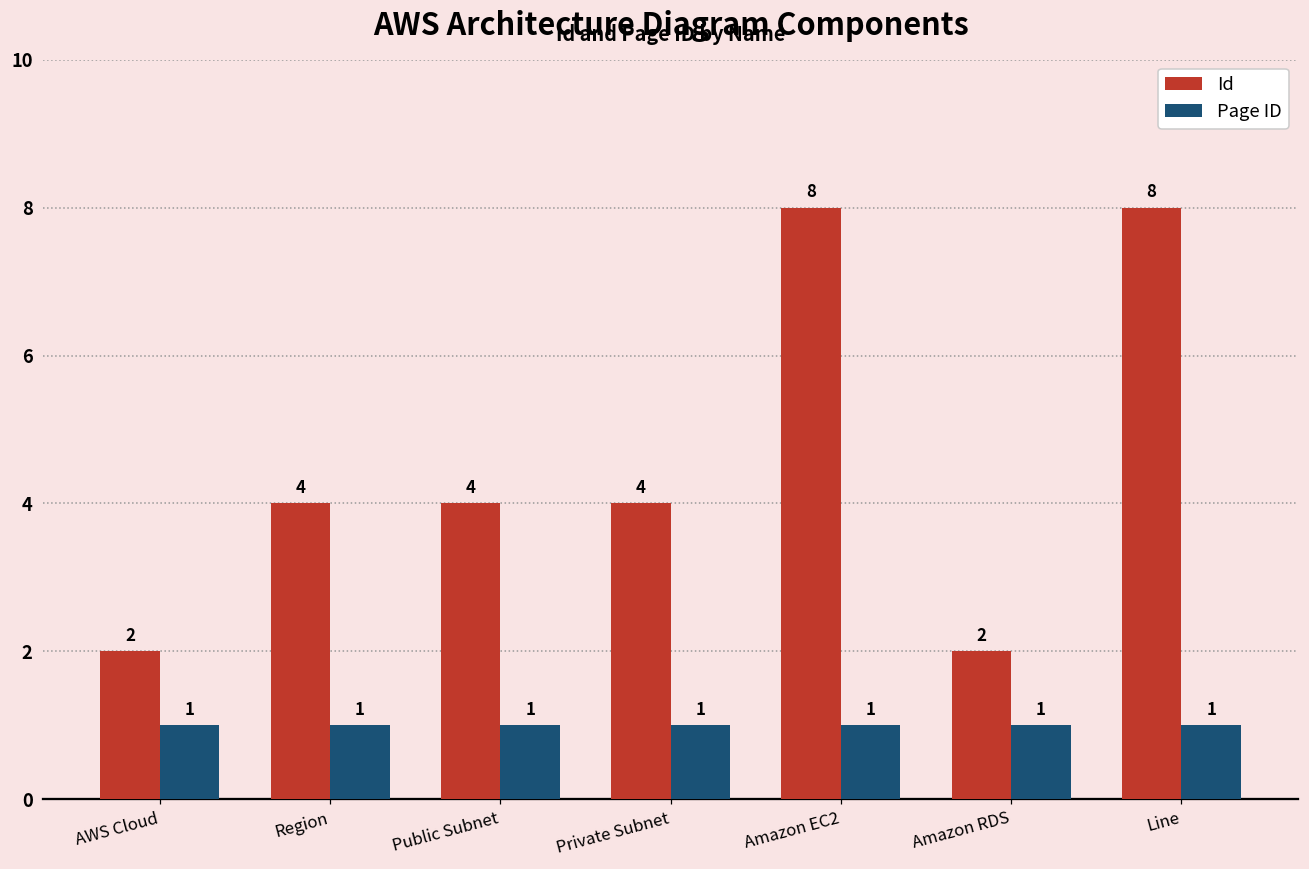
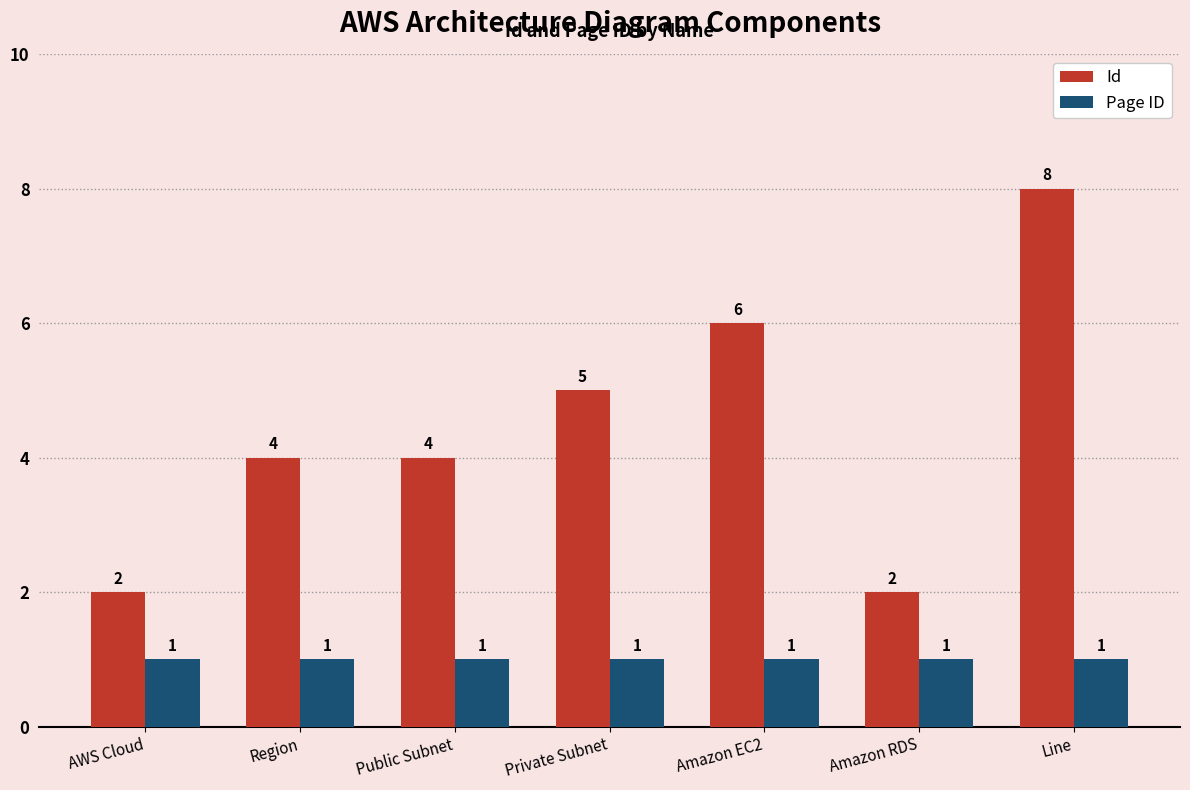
Id, Private Subnet: 4 -> 5
Id, Amazon EC2: 8 -> 6
